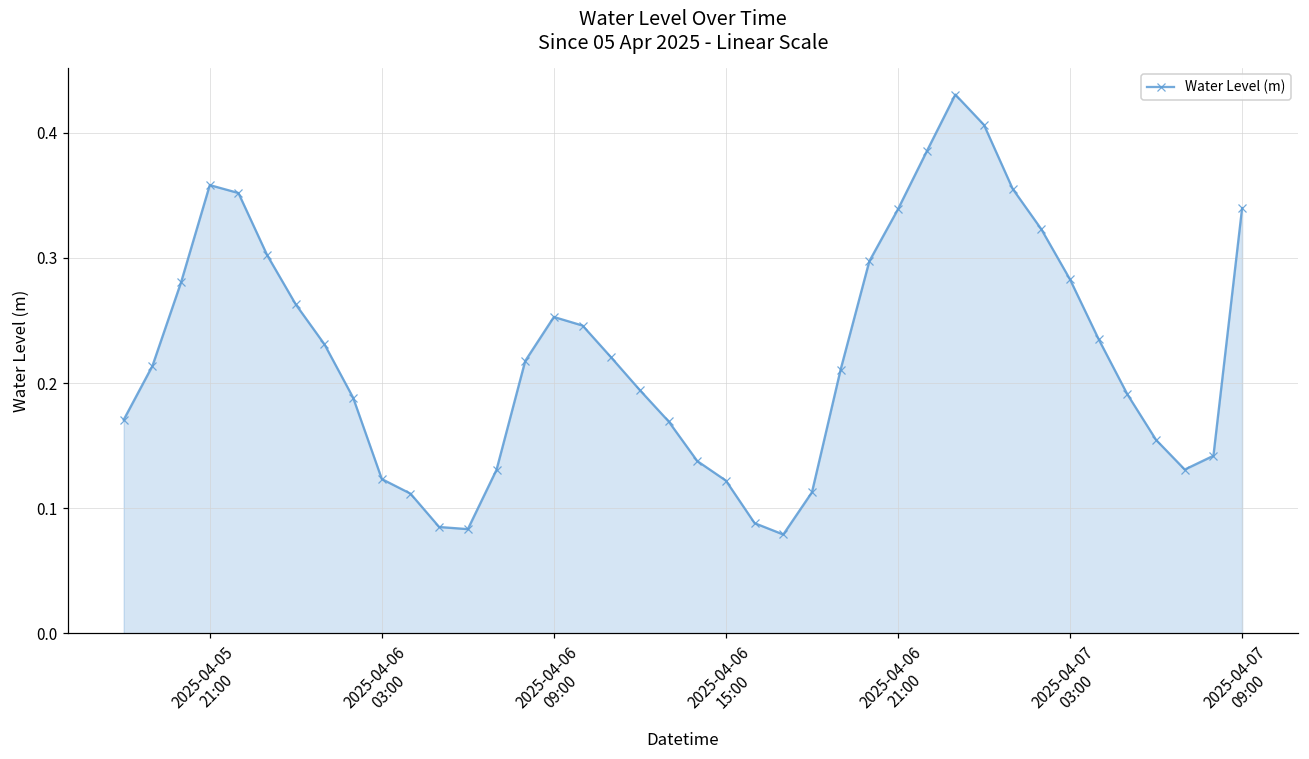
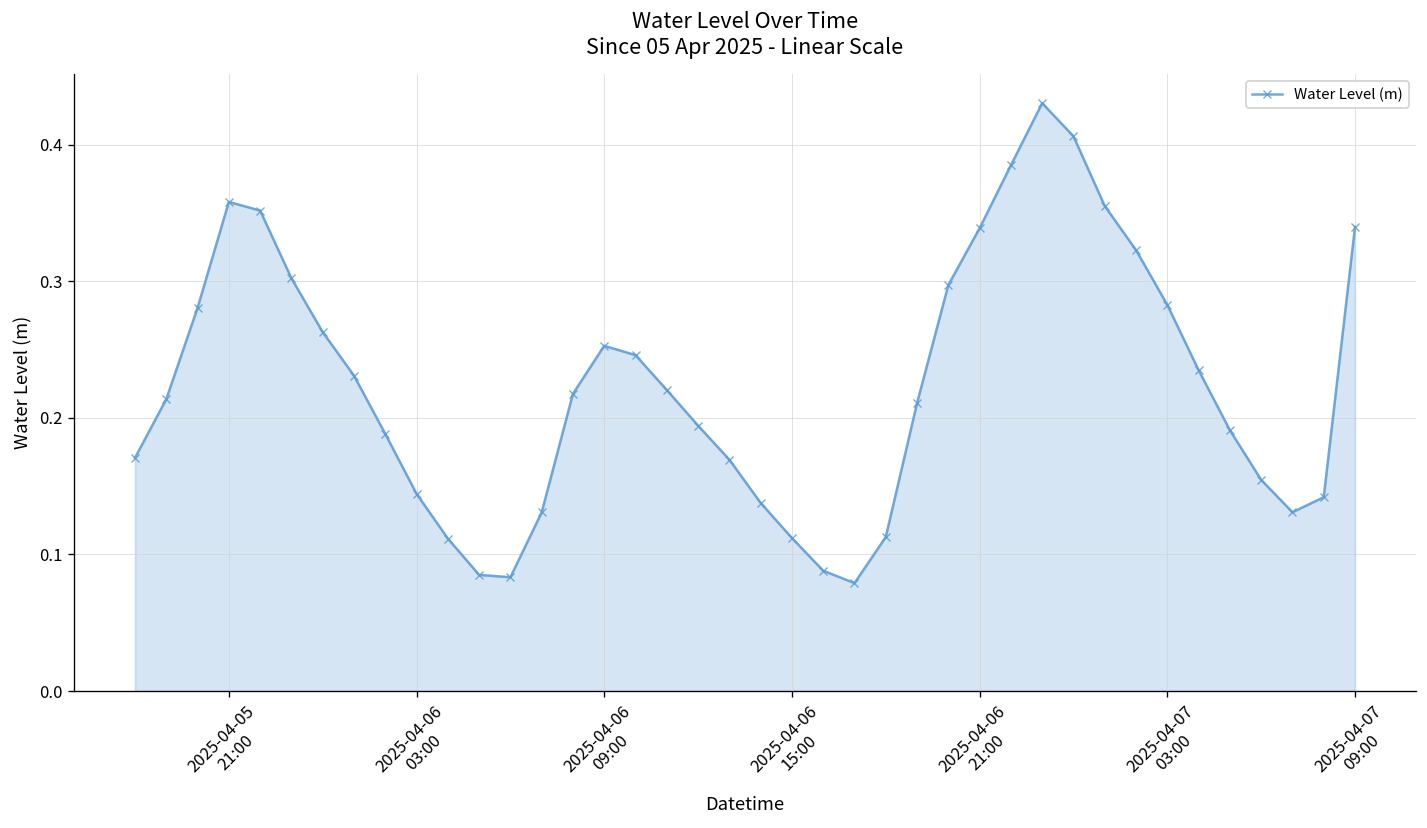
2025-04-06 03:00: 0.123 -> 0.144
2025-04-06 15:00: 0.122 -> 0.112
